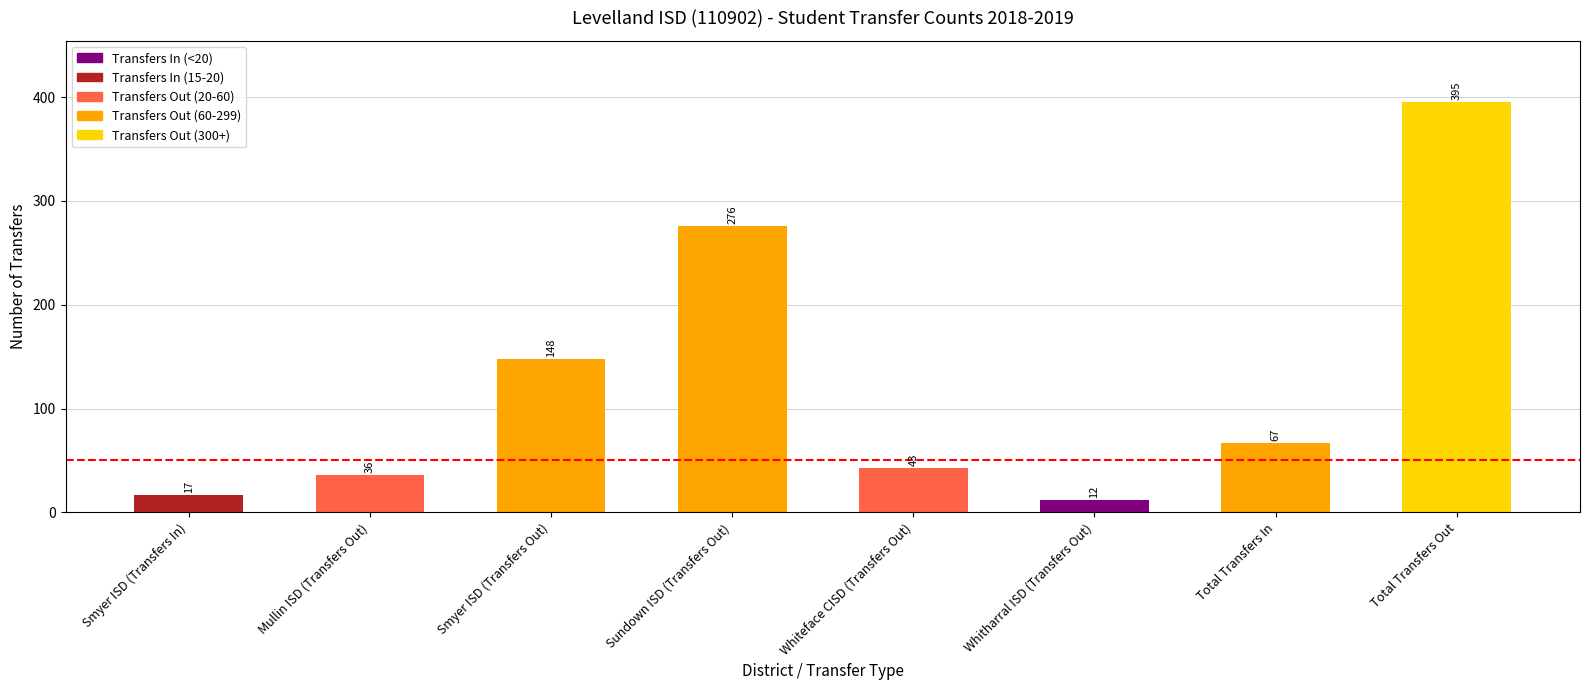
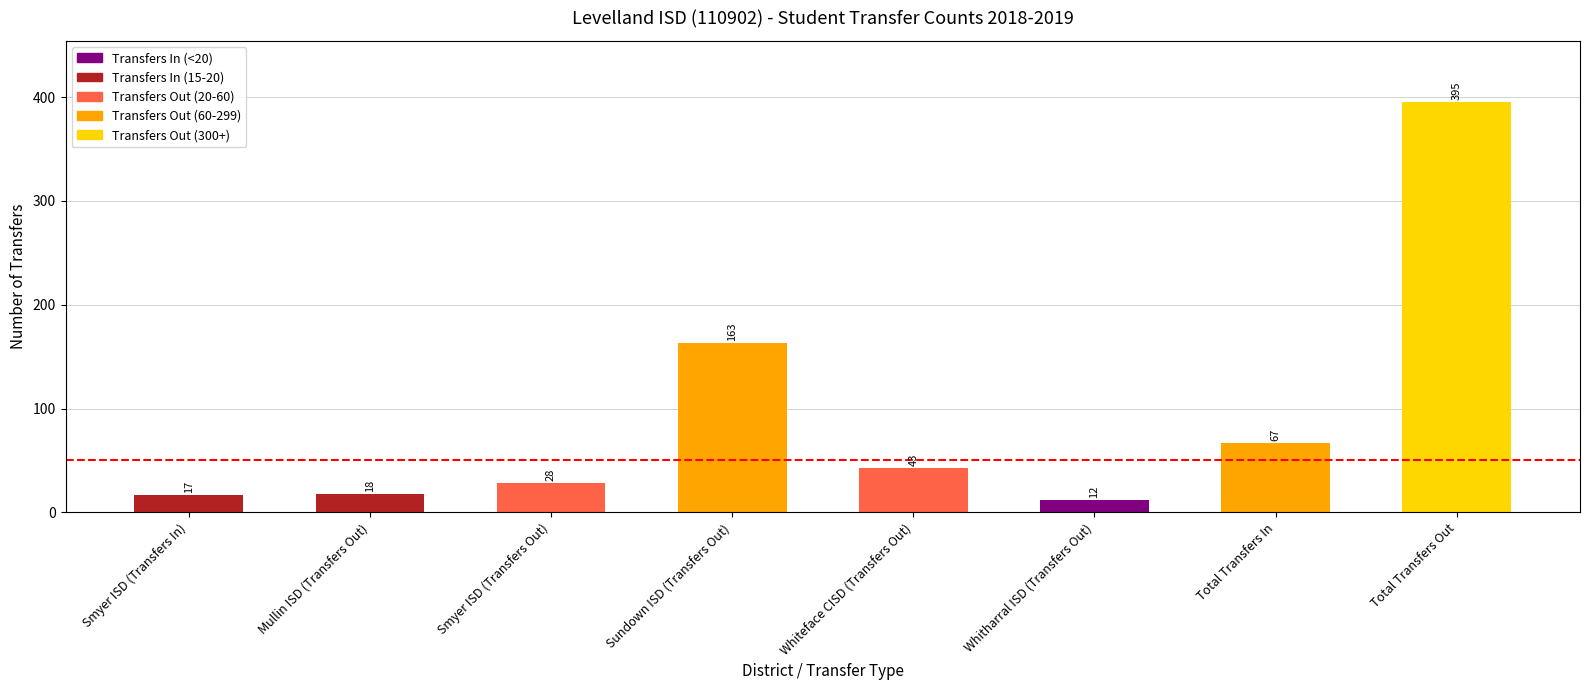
Mullin ISD (Transfers Out): 36 -> 18
Smyer ISD (Transfers Out): 148 -> 28
Sundown ISD (Transfers Out): 276 -> 163
